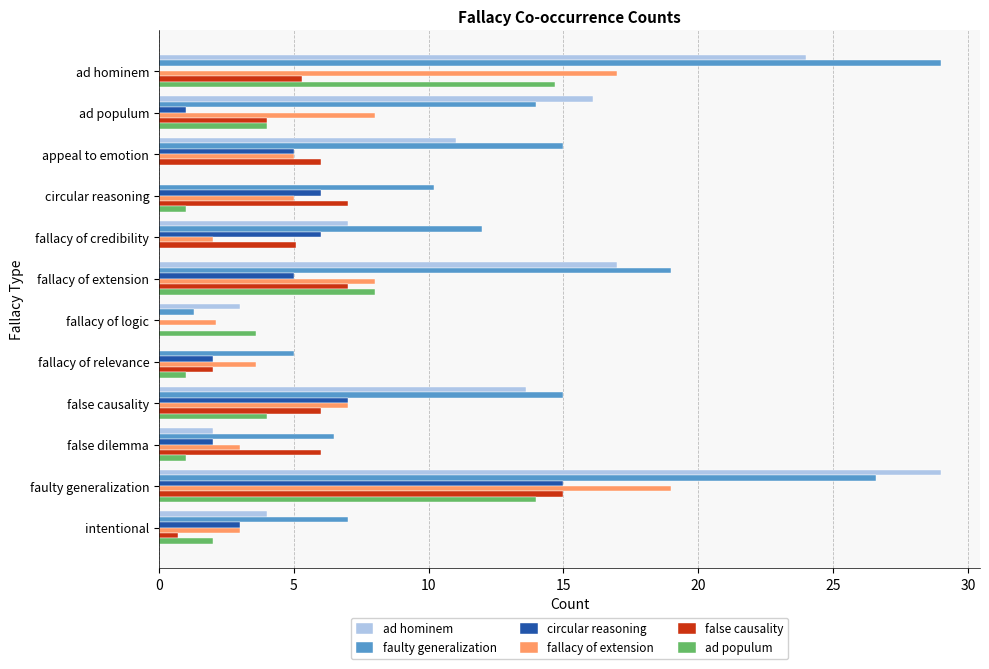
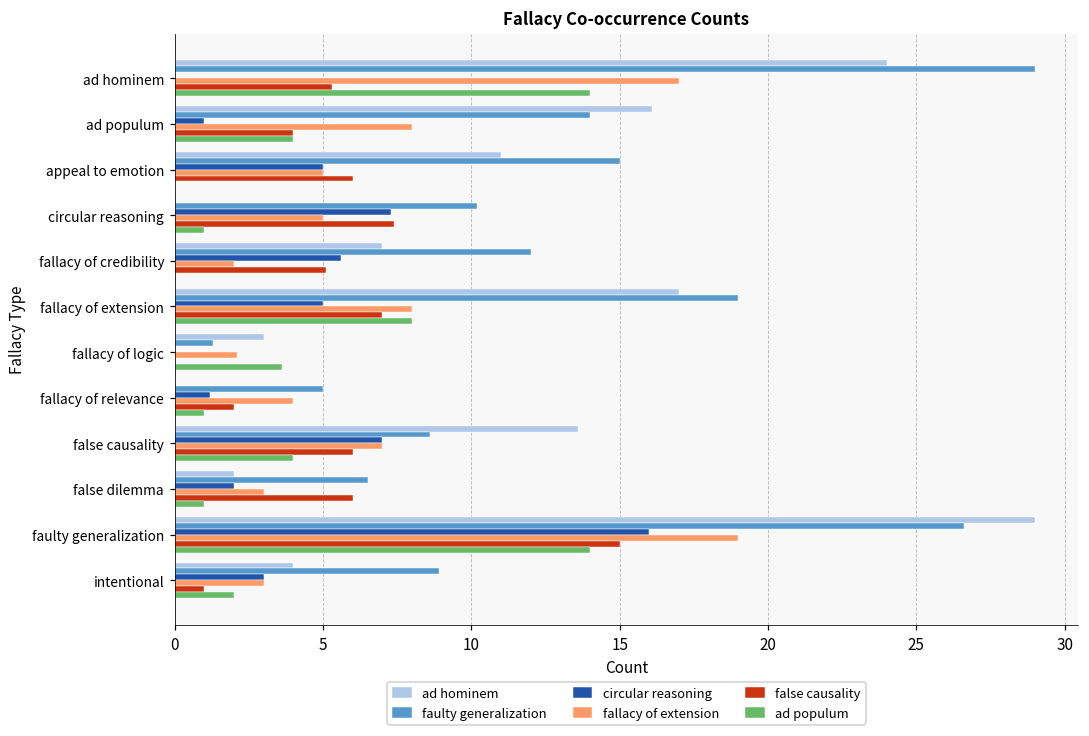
ad populum, ad hominem: 14.7 -> 14.0
circular reasoning, circular reasoning: 6.0 -> 7.3
false causality, circular reasoning: 7.0 -> 7.4
circular reasoning, fallacy of credibility: 6.0 -> 5.6
circular reasoning, fallacy of relevance: 2.0 -> 1.2
fallacy of extension, fallacy of relevance: 3.6 -> 4.0
faulty generalization, false causality: 15.0 -> 8.6
circular reasoning, faulty generalization: 15 -> 16
faulty generalization, intentional: 7.0 -> 8.9
false causality, intentional: 0.7 -> 1.0
